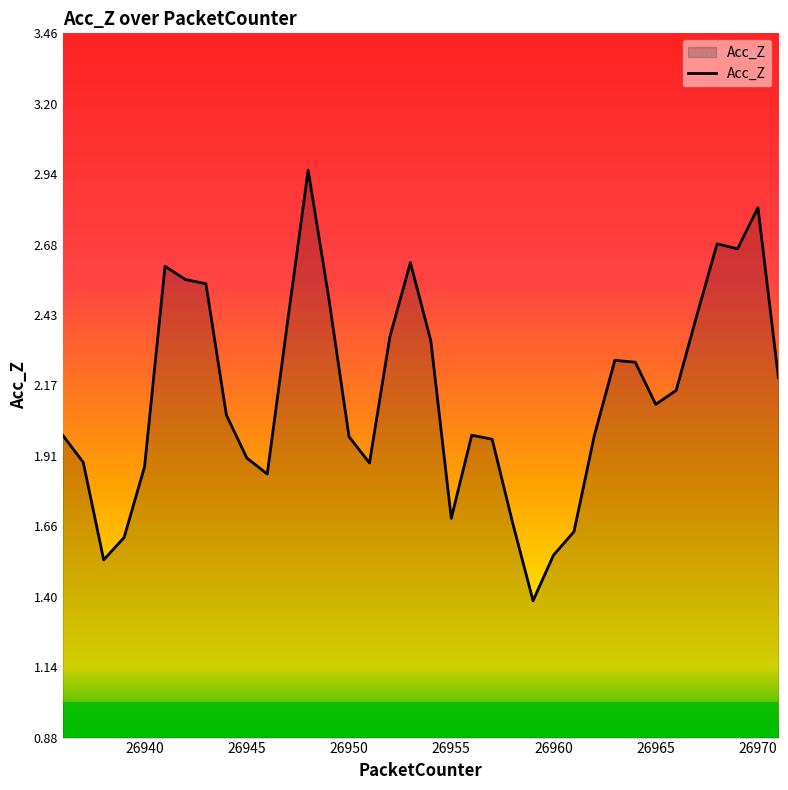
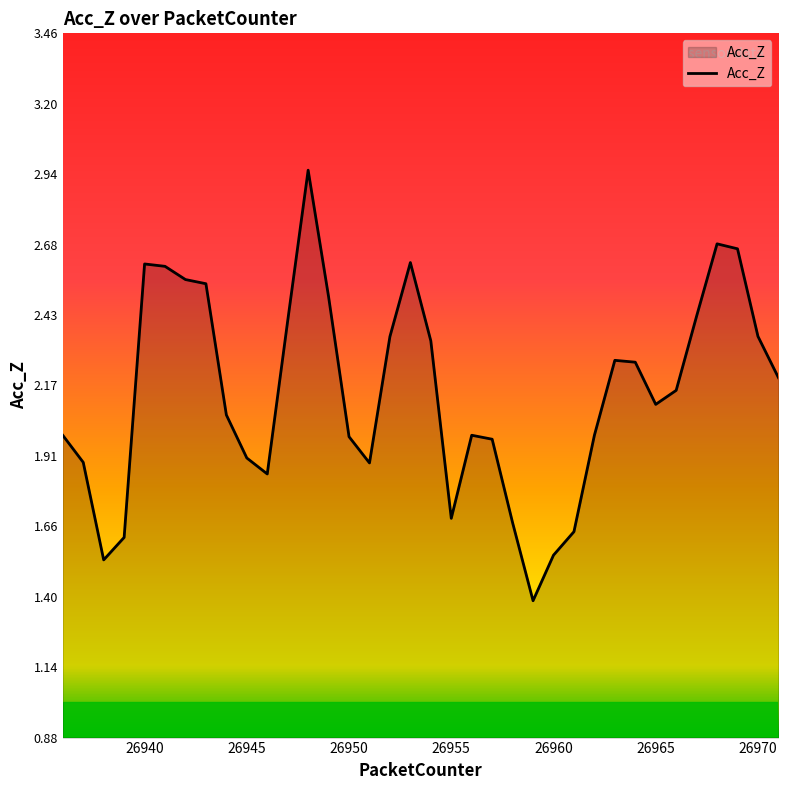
26940: 1.87 -> 2.61
26970: 2.82 -> 2.35
